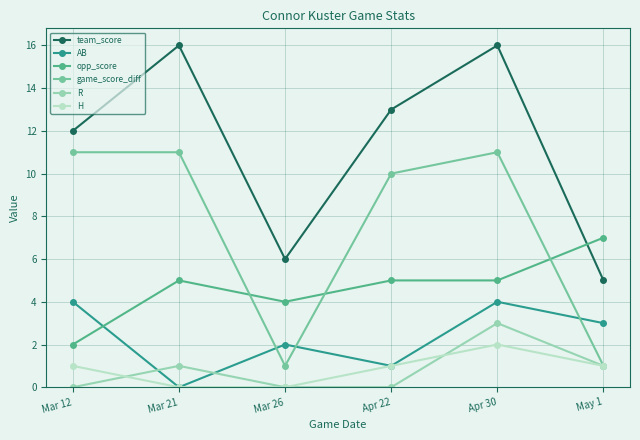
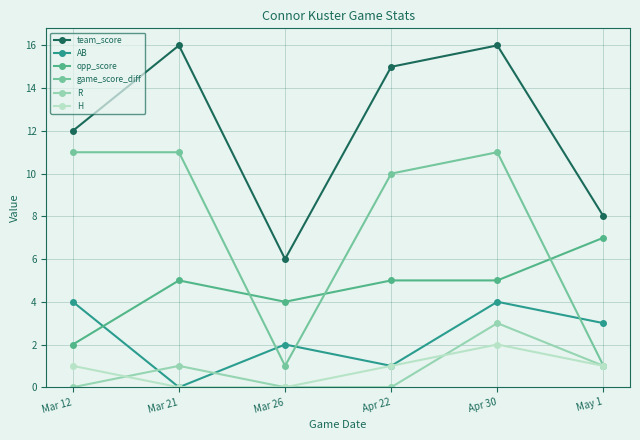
team_score, Apr 22: 13 -> 15
team_score, May 1: 5 -> 8
